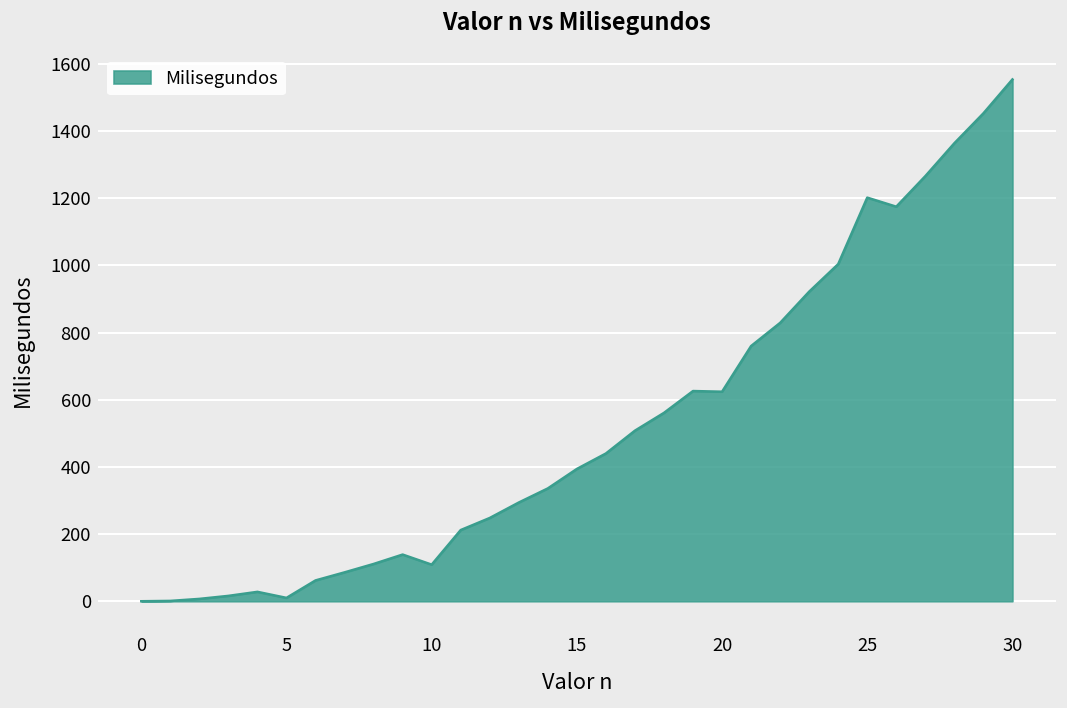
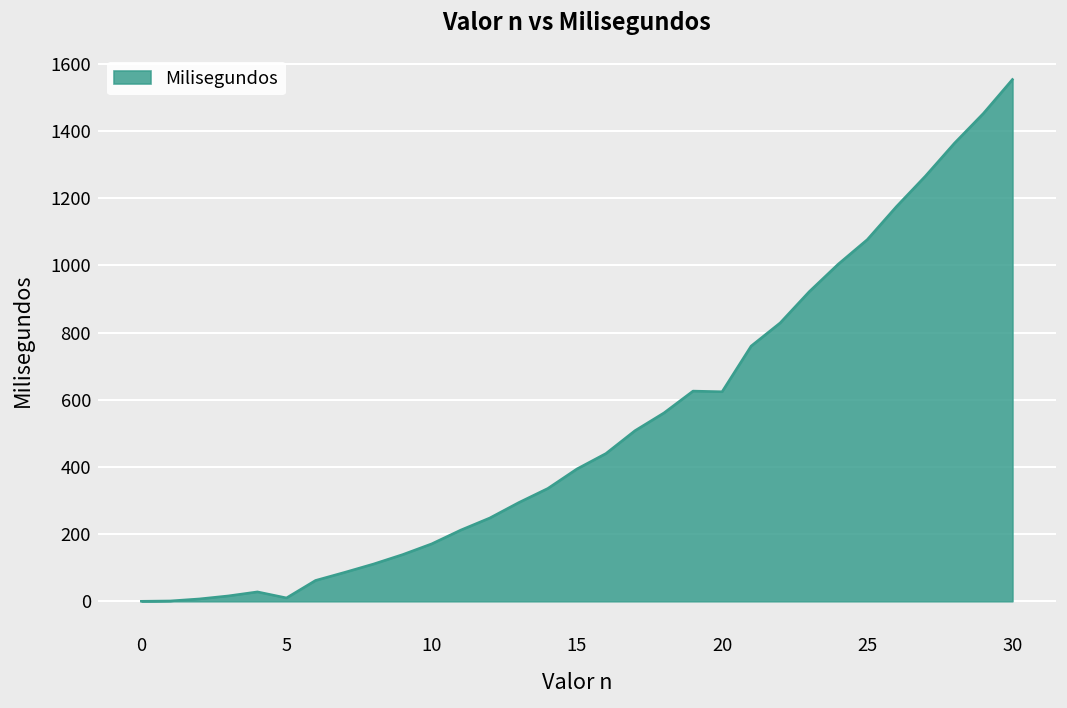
10: 110 -> 170
25: 1200 -> 1080
